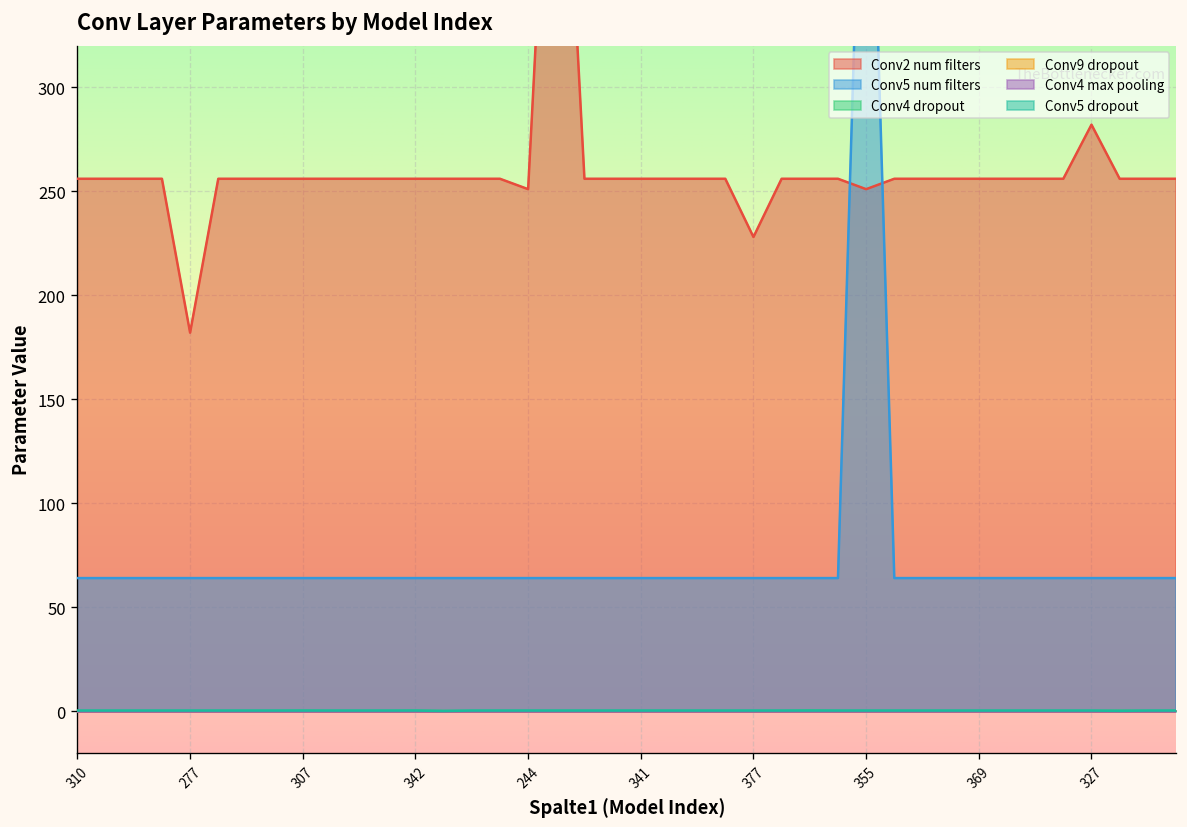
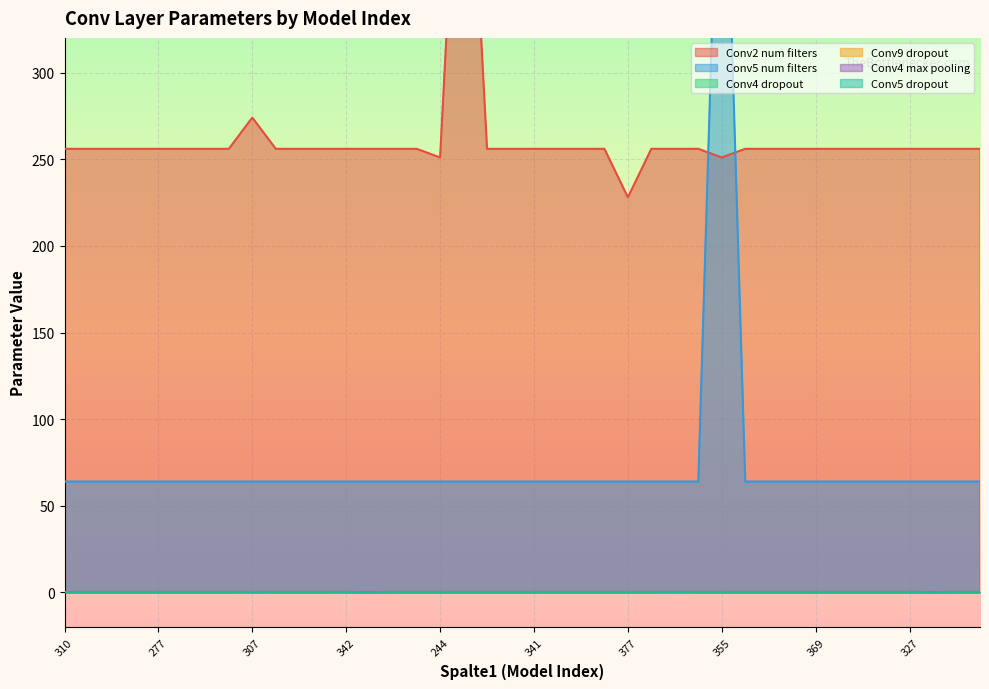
Conv2 num filters, 277: 182 -> 256
Conv2 num filters, 307: 256 -> 274
Conv2 num filters, 327: 282 -> 256
